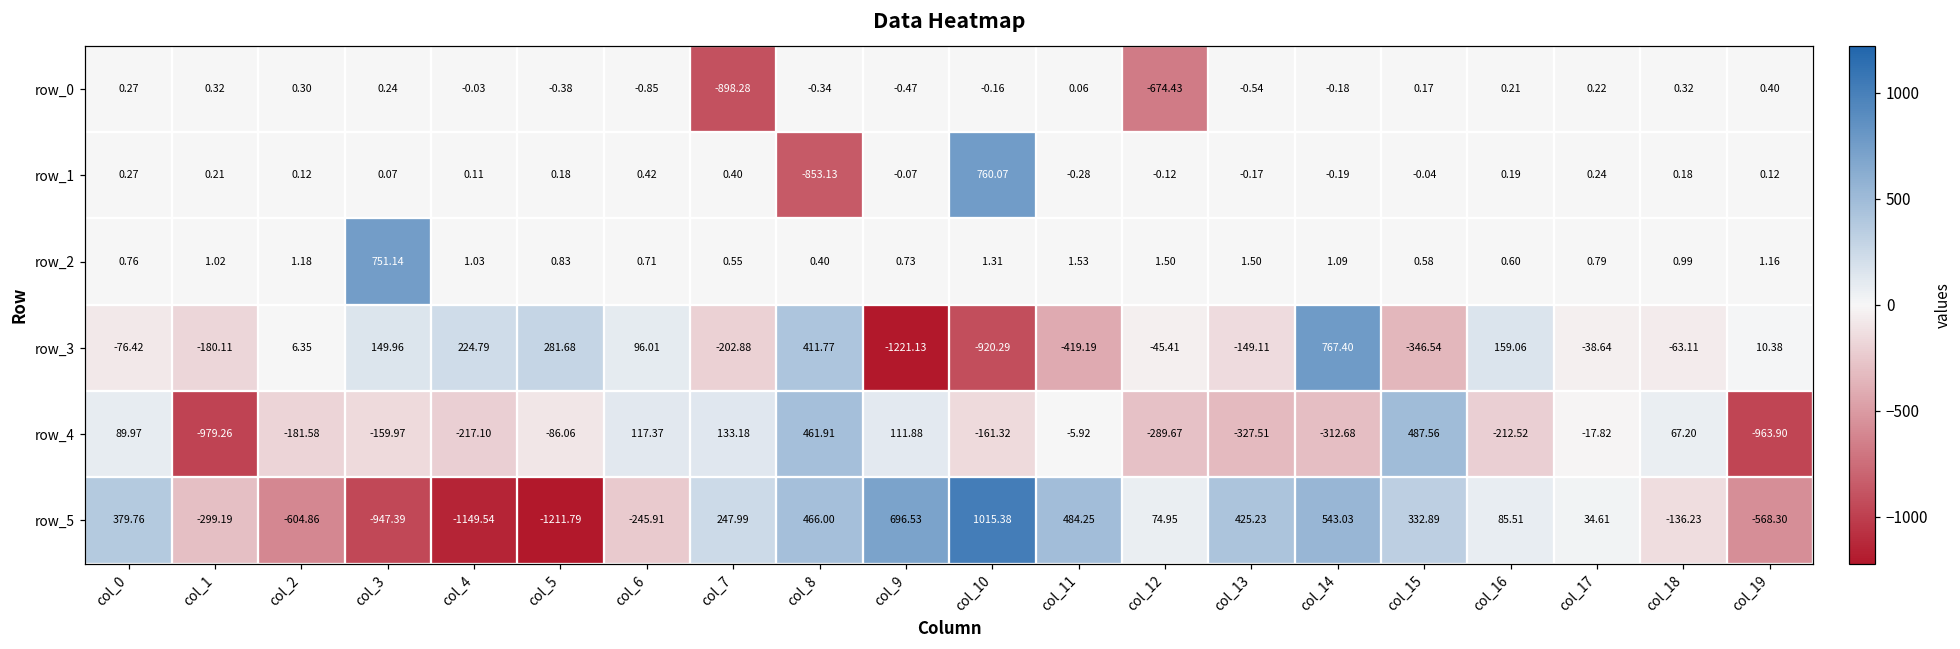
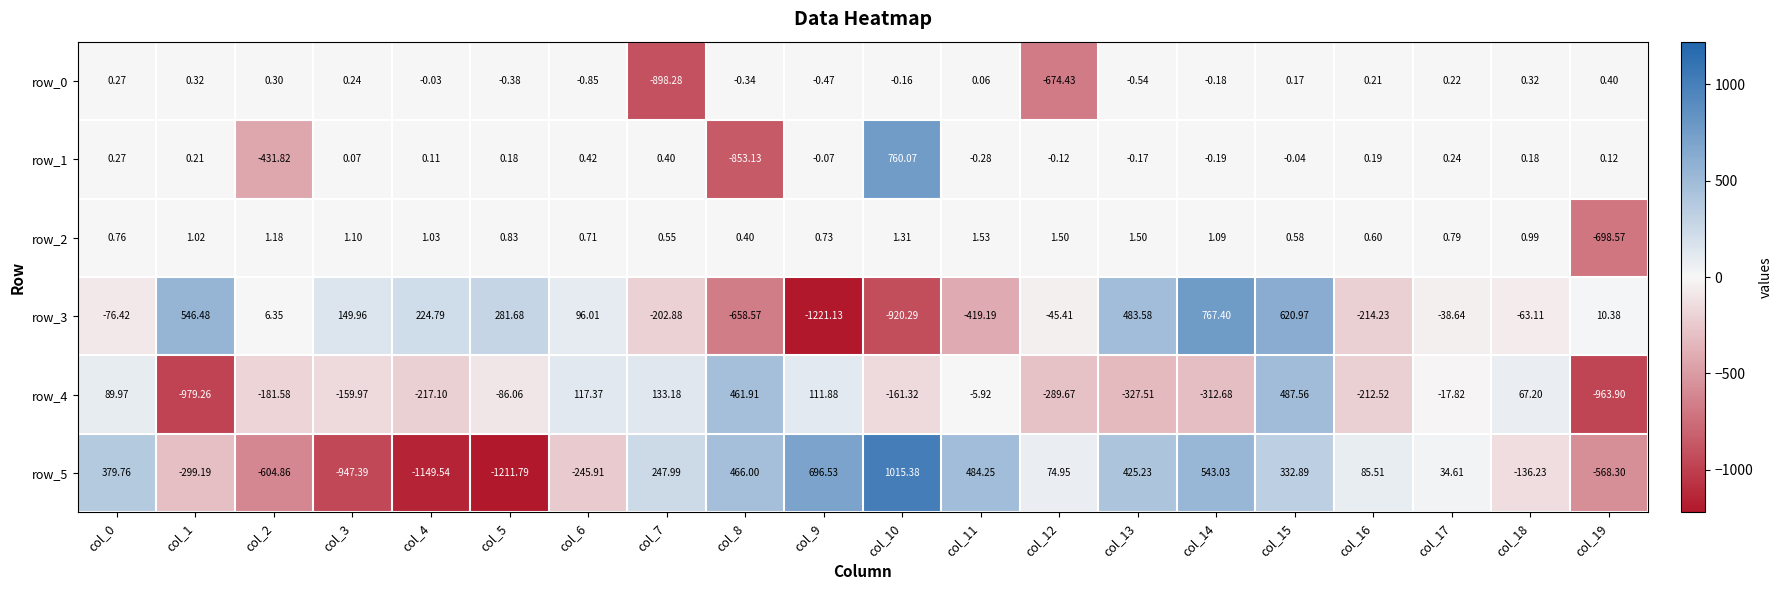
row_1, col_2: 0.12 -> -431.82
row_2, col_3: 751.14 -> 1.10
row_2, col_19: 1.16 -> -698.57
row_3, col_1: -180.11 -> 546.48
row_3, col_8: 411.77 -> -658.57
row_3, col_13: -149.11 -> 483.58
row_3, col_15: -346.54 -> 620.97
row_3, col_16: 159.06 -> -214.23
